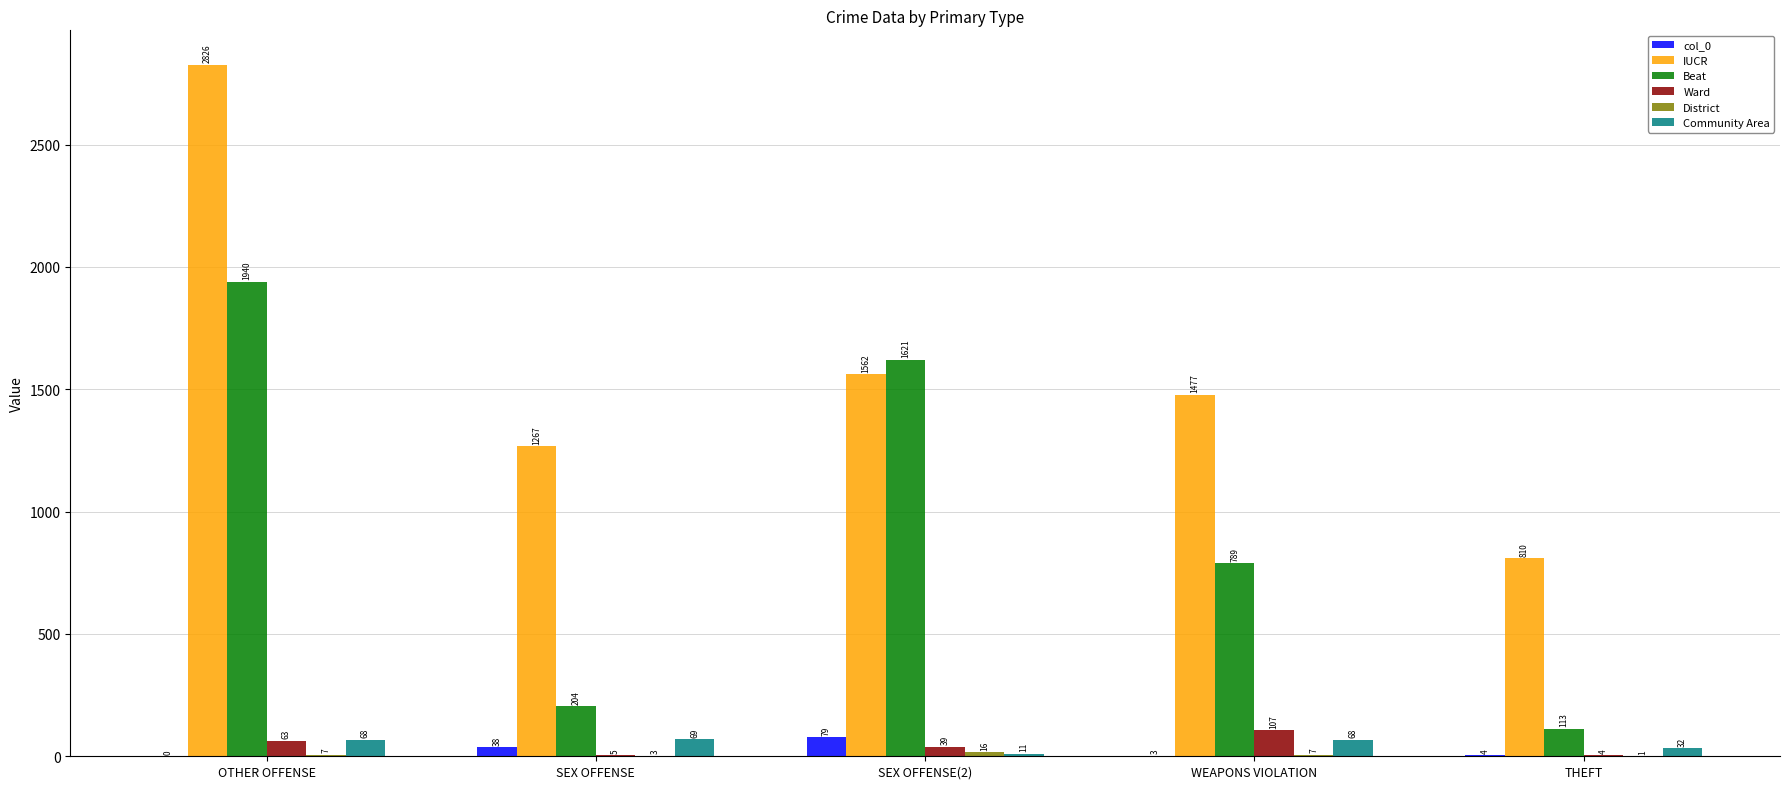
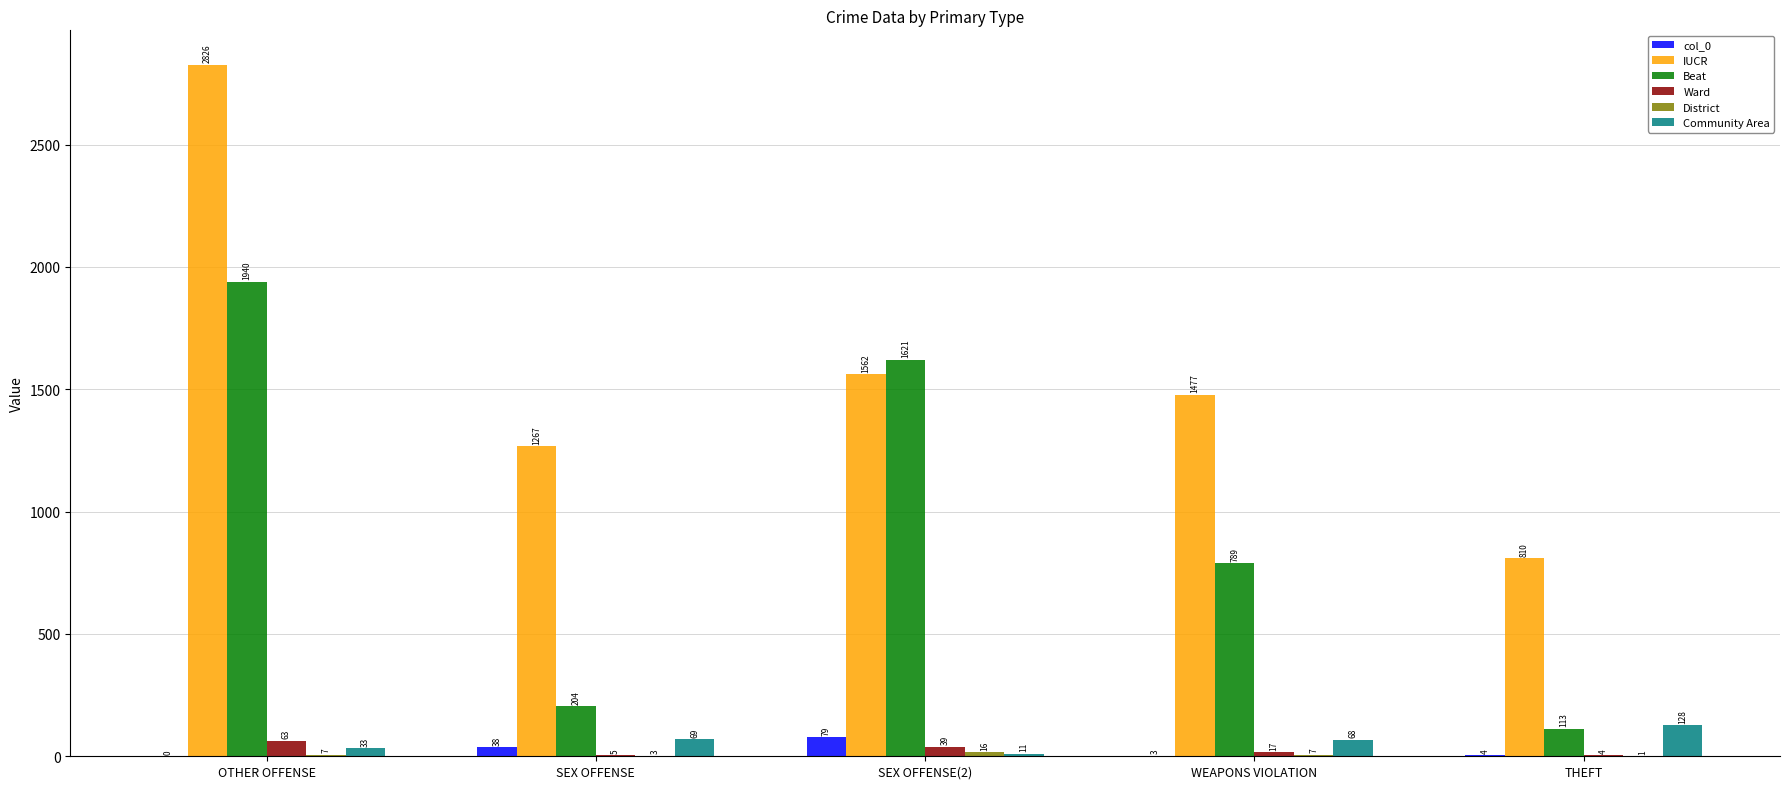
Community Area, OTHER OFFENSE: 68 -> 33
Ward, WEAPONS VIOLATION: 107 -> 17
Community Area, THEFT: 32 -> 128
